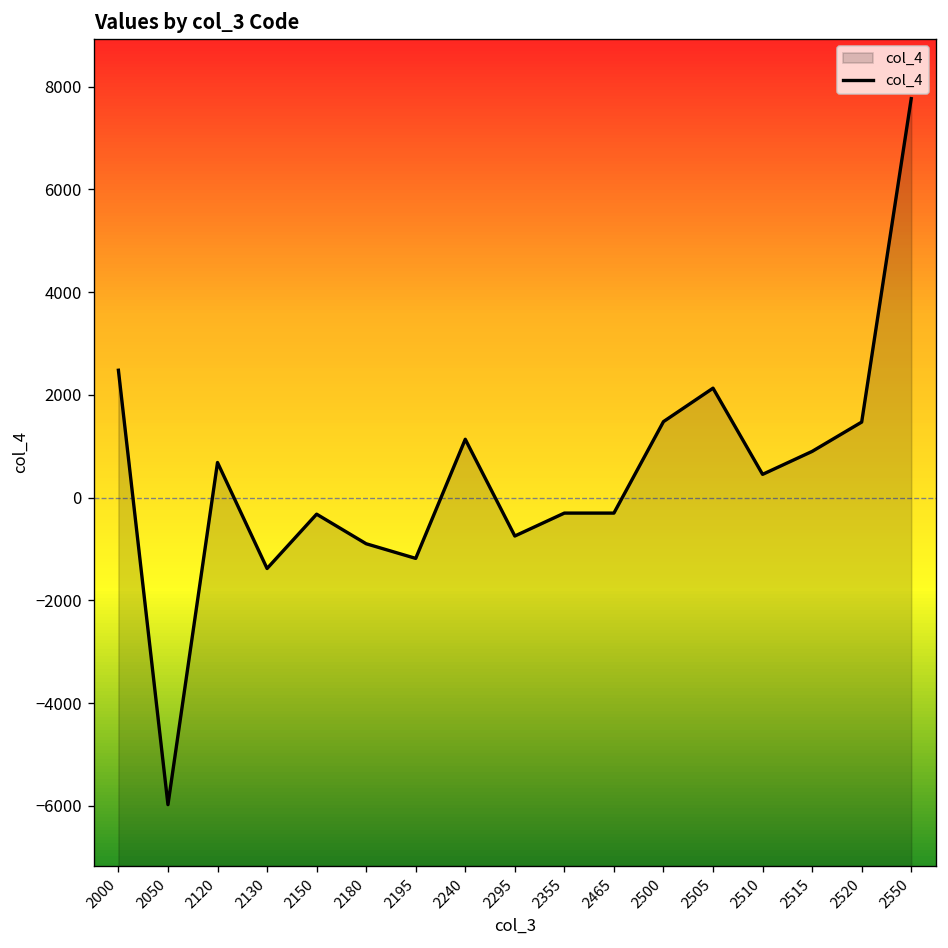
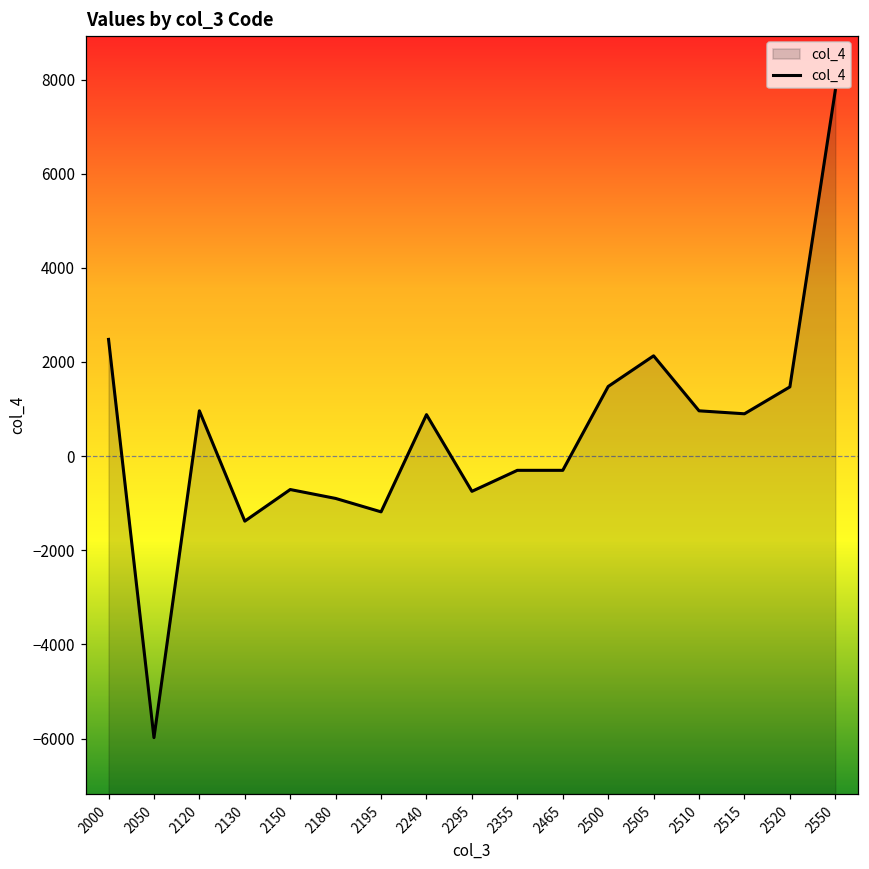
2120: 700 -> 1000
2150: -300 -> -700
2240: 1100 -> 900
2510: 500 -> 1000
